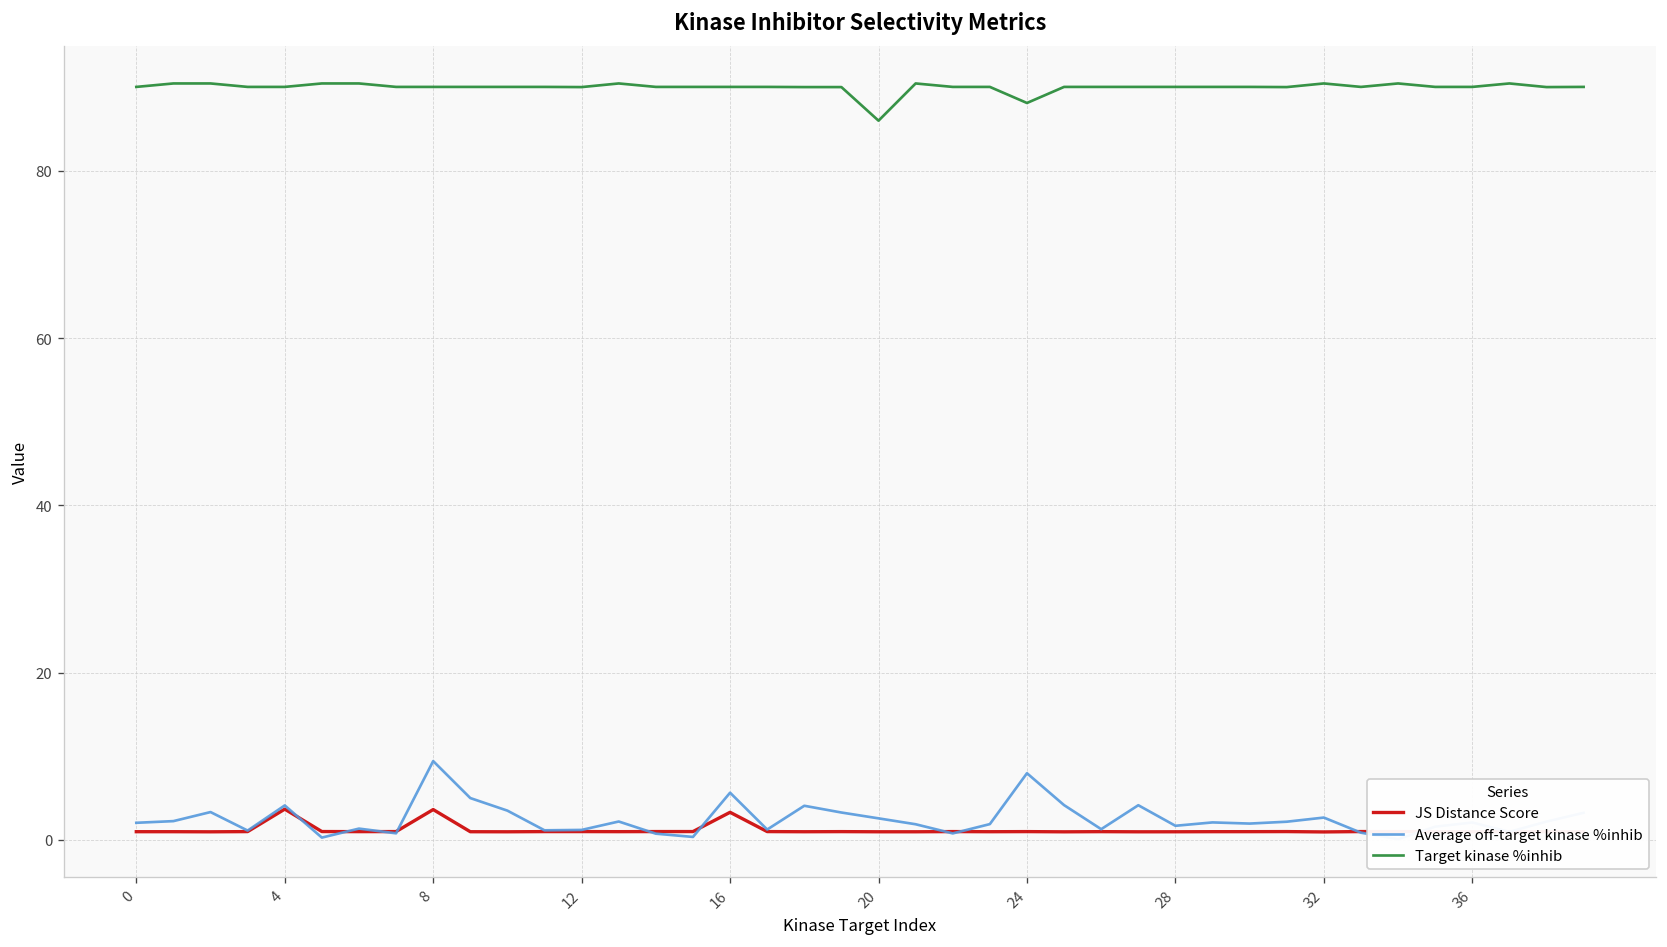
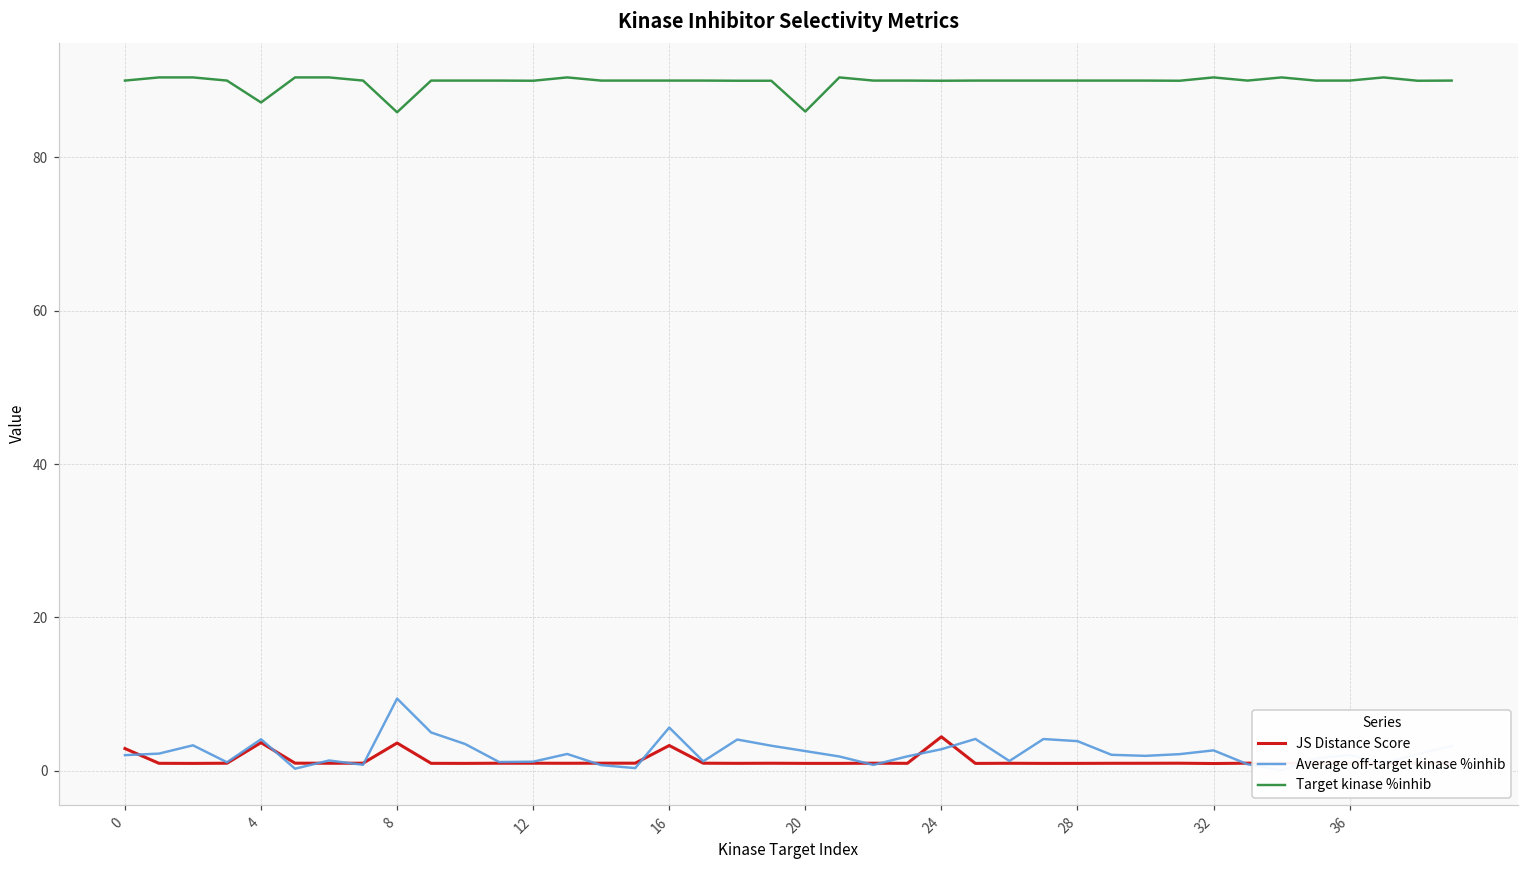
JS Distance Score, 0: 1 -> 3
Target kinase %inhib, 4: 90 -> 87
Target kinase %inhib, 8: 90 -> 86
JS Distance Score, 24: 1 -> 4
Average off-target kinase %inhib, 24: 8 -> 3
Target kinase %inhib, 24: 88 -> 90
Average off-target kinase %inhib, 28: 2 -> 4
